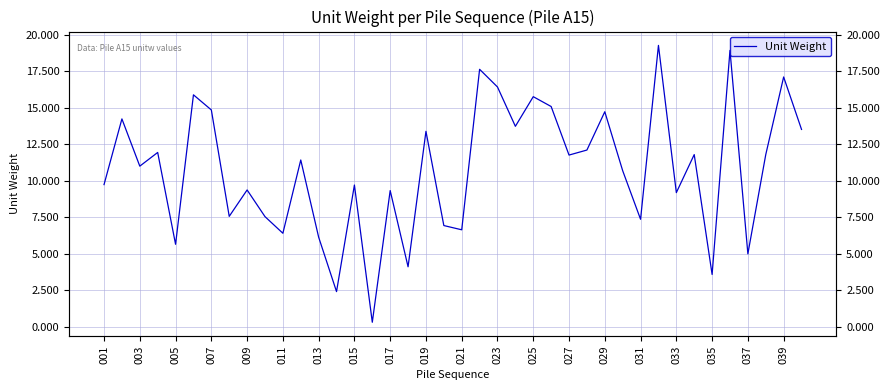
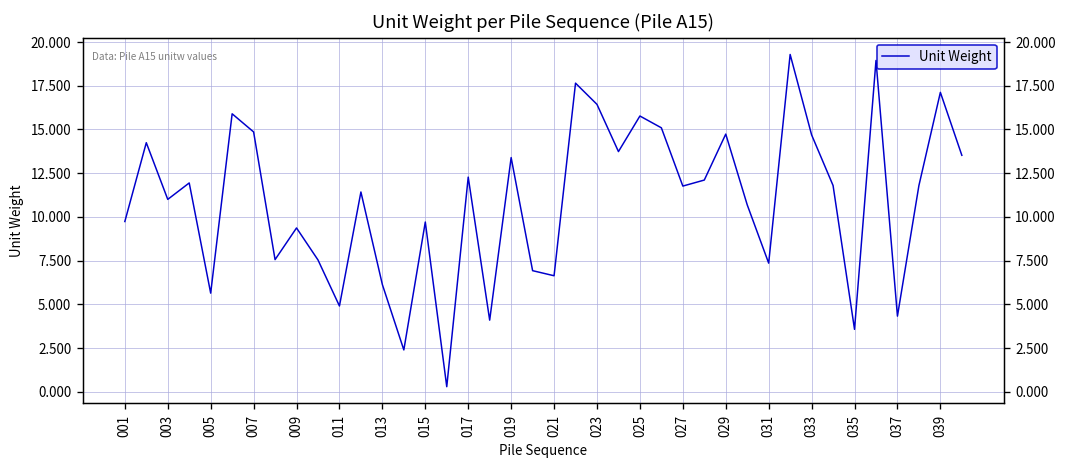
011: 6.4 -> 4.9
017: 9.3 -> 12.3
033: 9.2 -> 14.7
037: 5.0 -> 4.3
